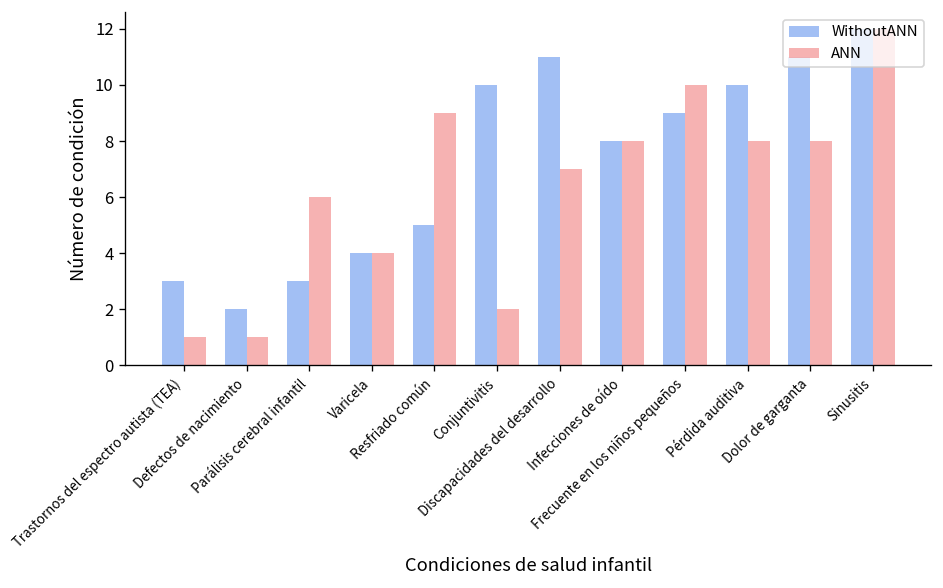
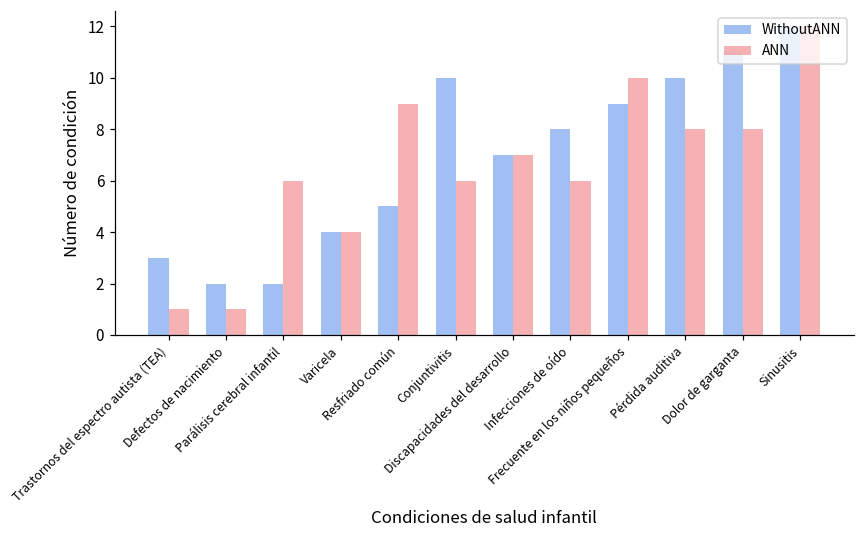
WithoutANN, Parálisis cerebral infantil: 3 -> 2
ANN, Conjuntivitis: 2 -> 6
WithoutANN, Discapacidades del desarrollo: 11 -> 7
ANN, Infecciones de oído: 8 -> 6
